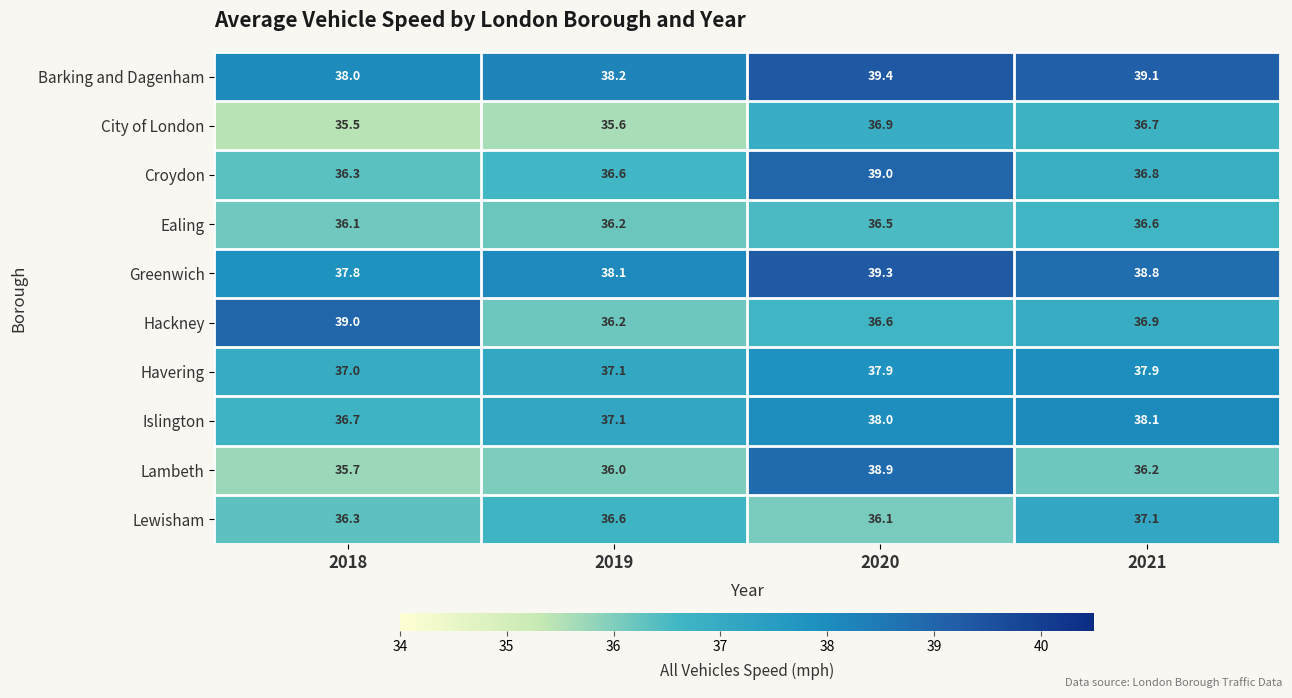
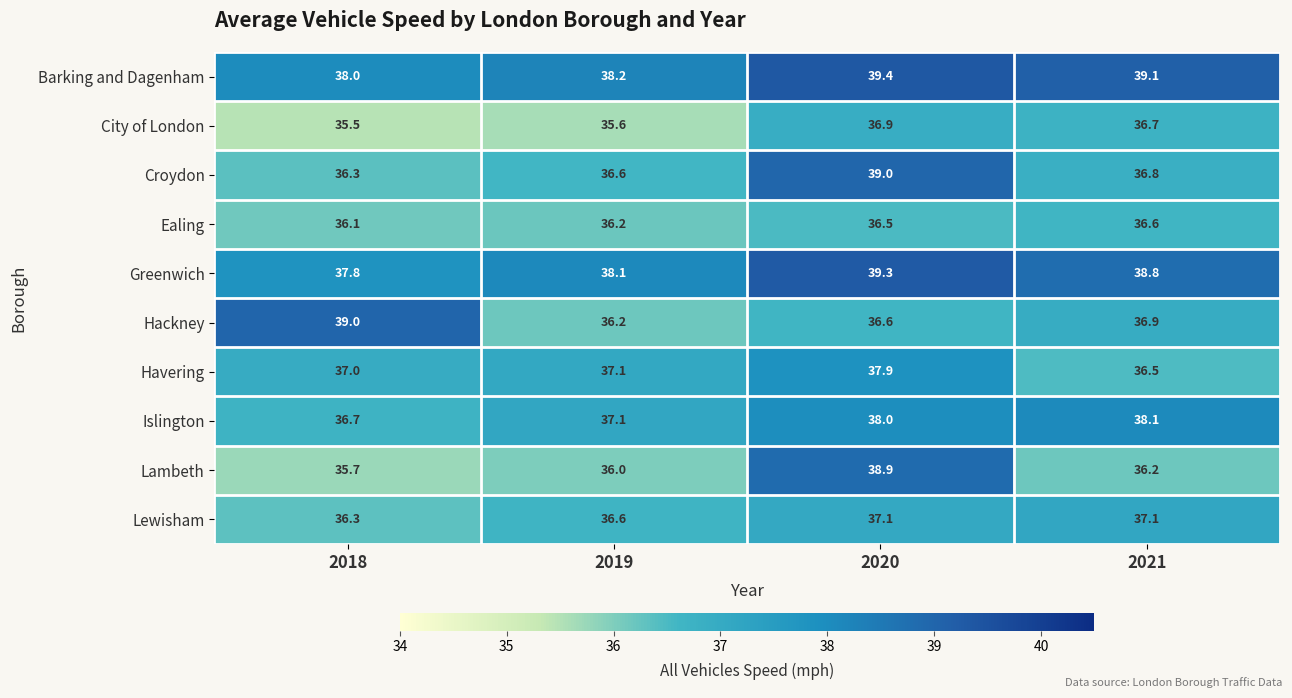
Havering, 2021: 37.9 -> 36.5
Lewisham, 2020: 36.1 -> 37.1
